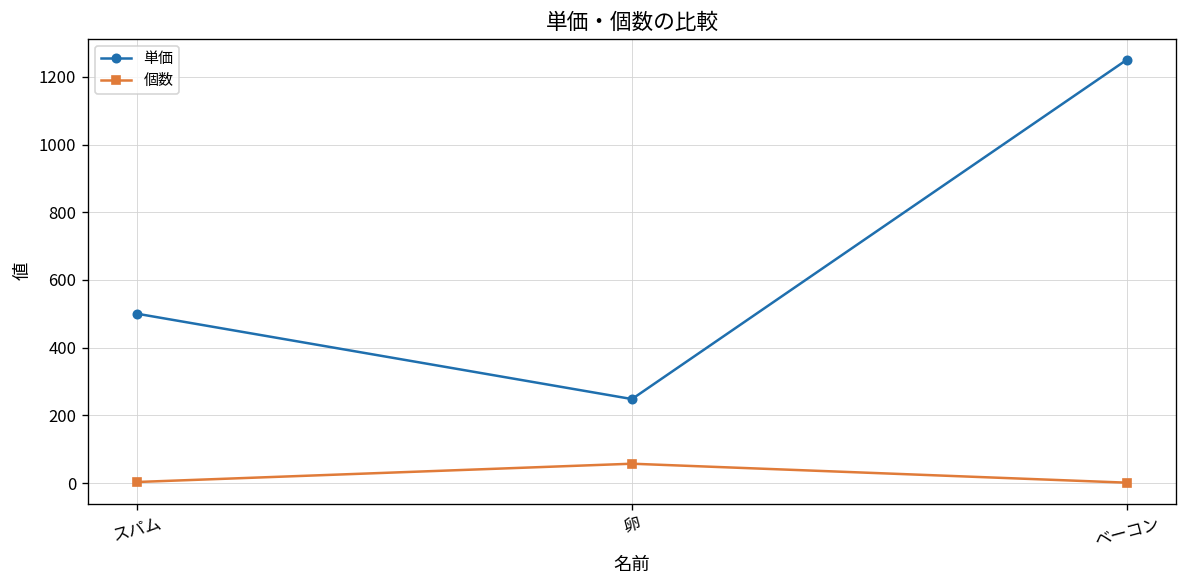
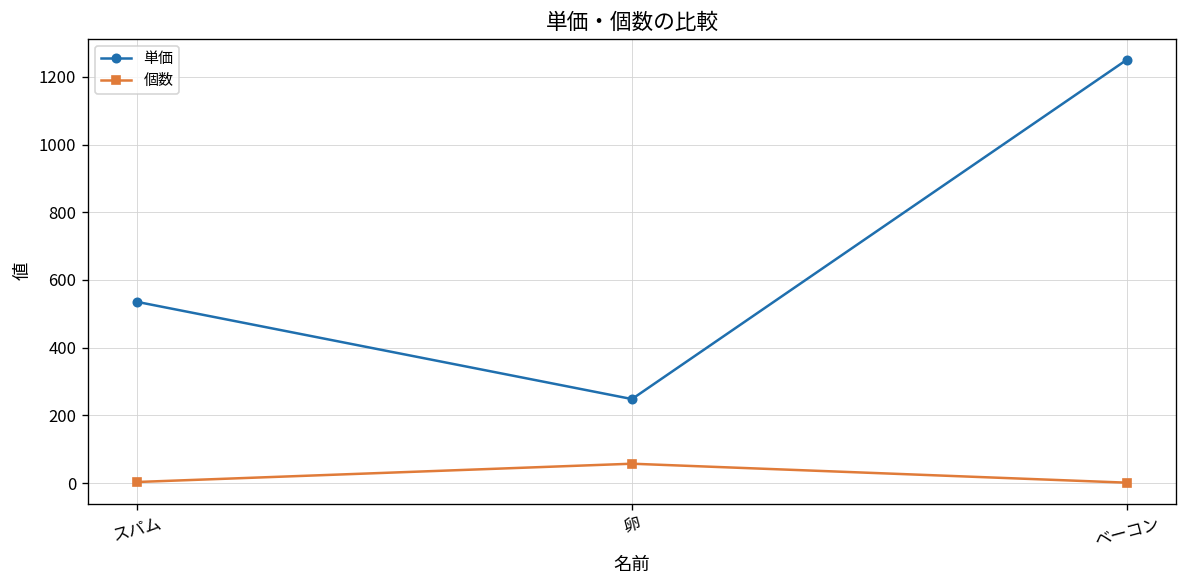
単価, スパム: 500 -> 540
